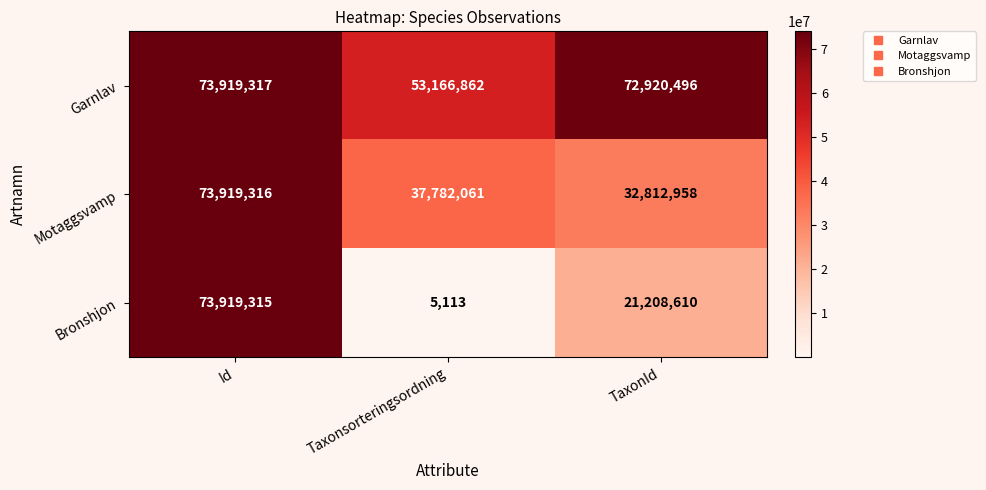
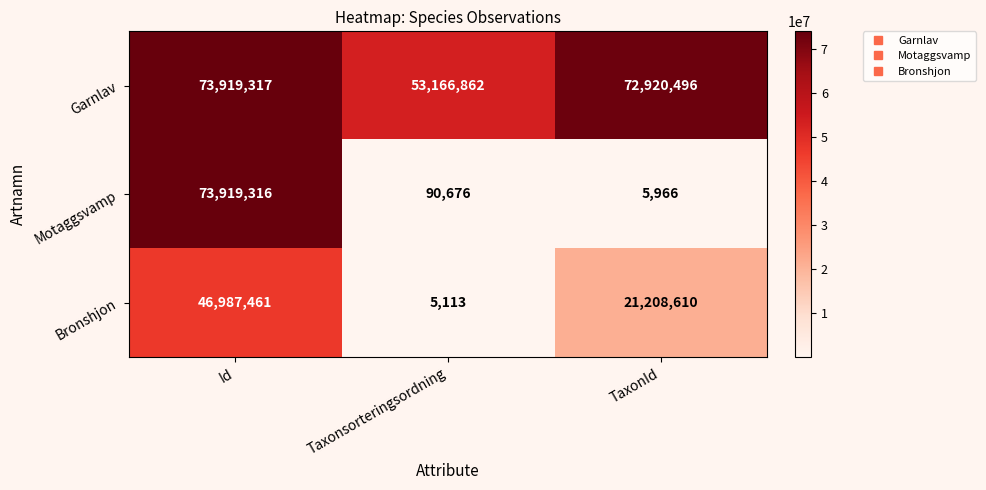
Motaggsvamp, Taxonsorteringsordning: 37,782,061 -> 90,676
Motaggsvamp, TaxonId: 32,812,958 -> 5,966
Bronshjon, Id: 73,919,315 -> 46,987,461
